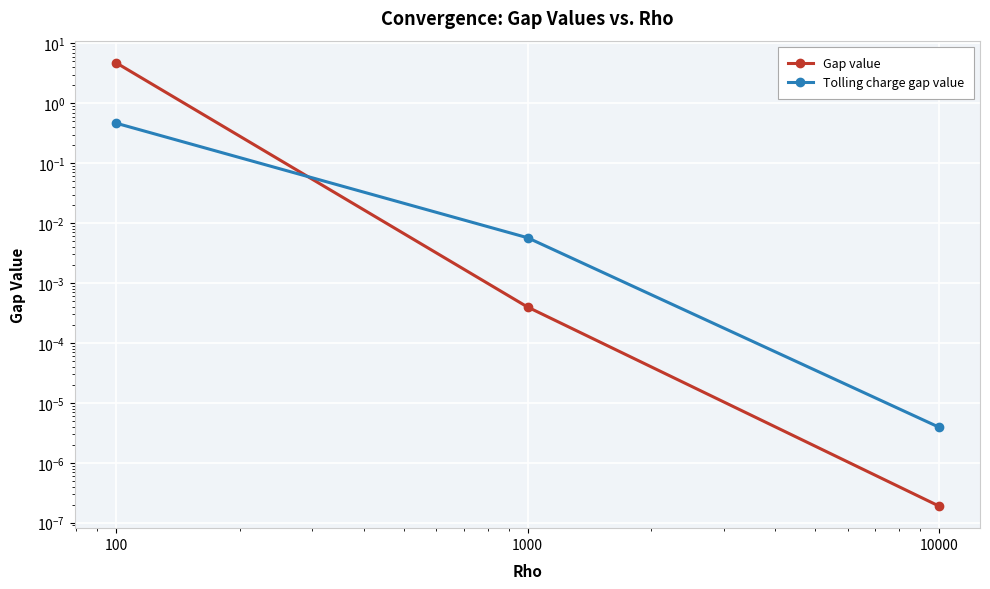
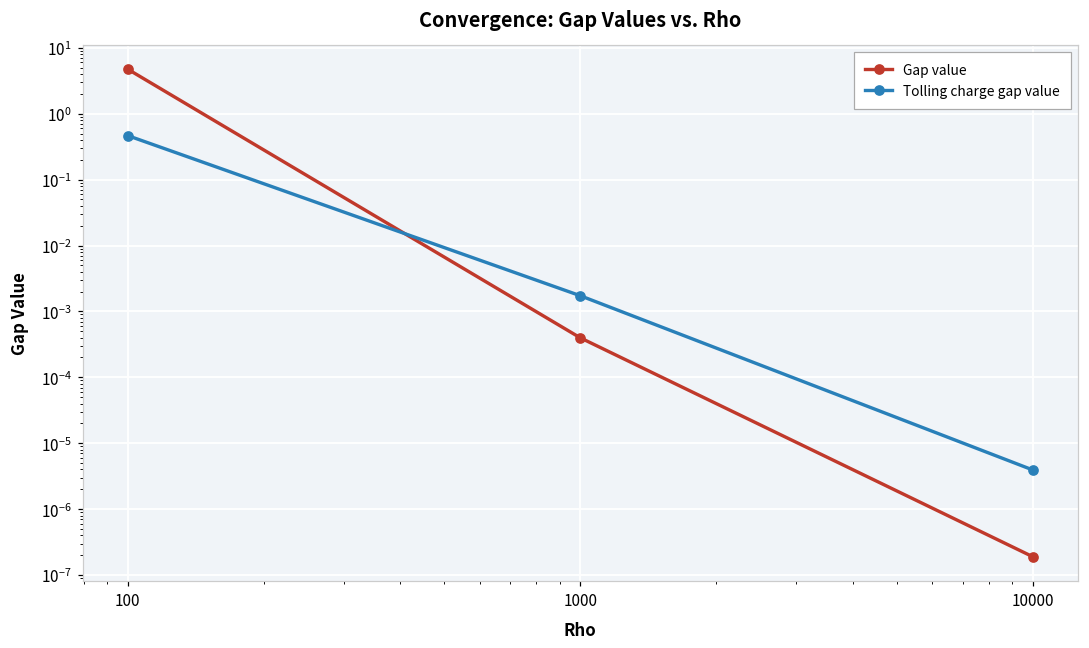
Tolling charge gap value, 1000: 0.006 -> 0.0017
